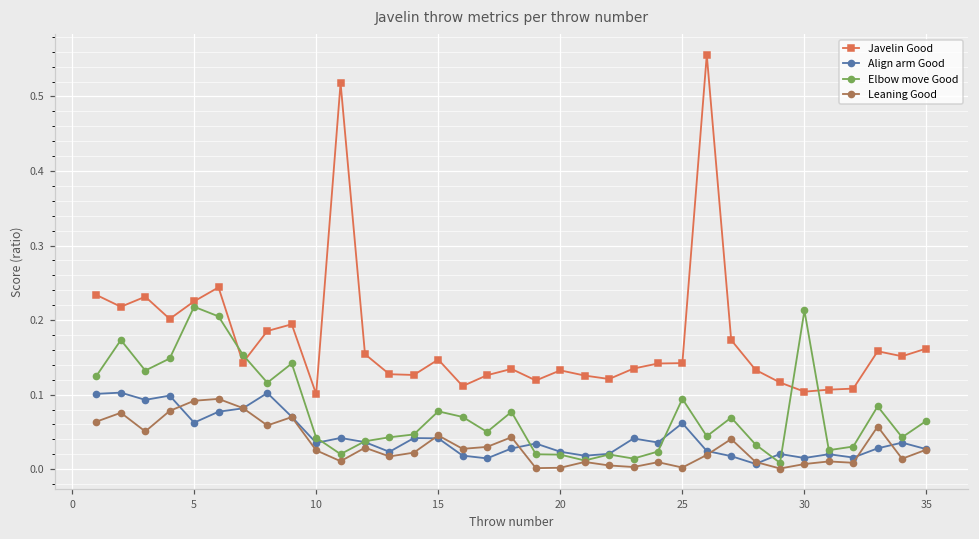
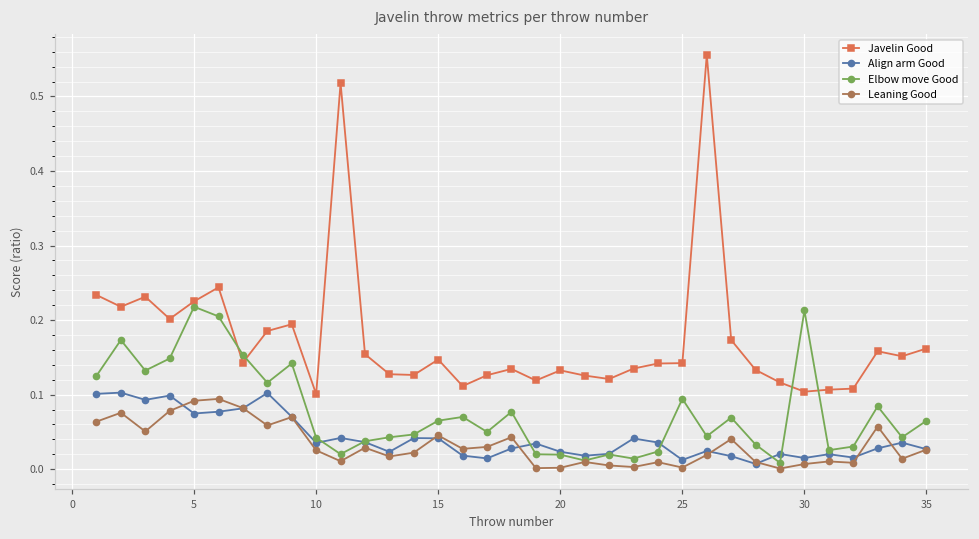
Align arm Good, 5: 0.06 -> 0.07
Elbow move Good, 15: 0.08 -> 0.07
Align arm Good, 25: 0.06 -> 0.01
